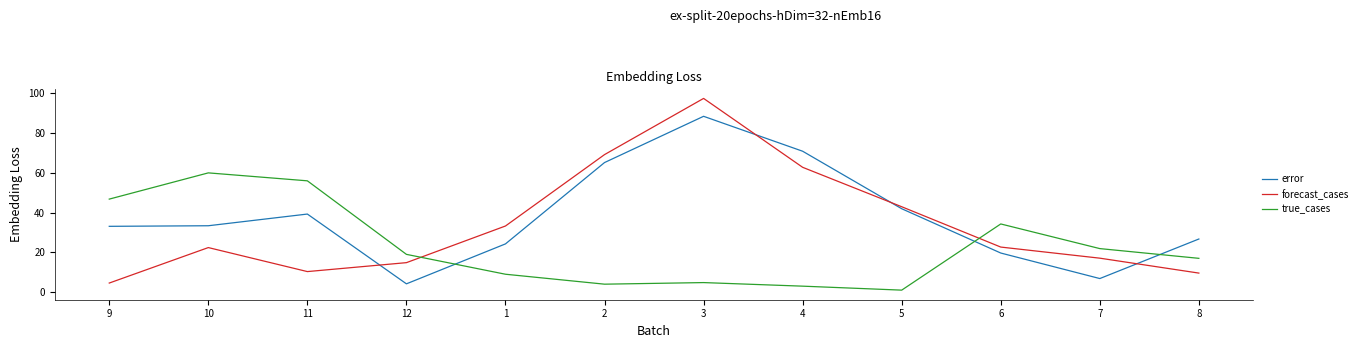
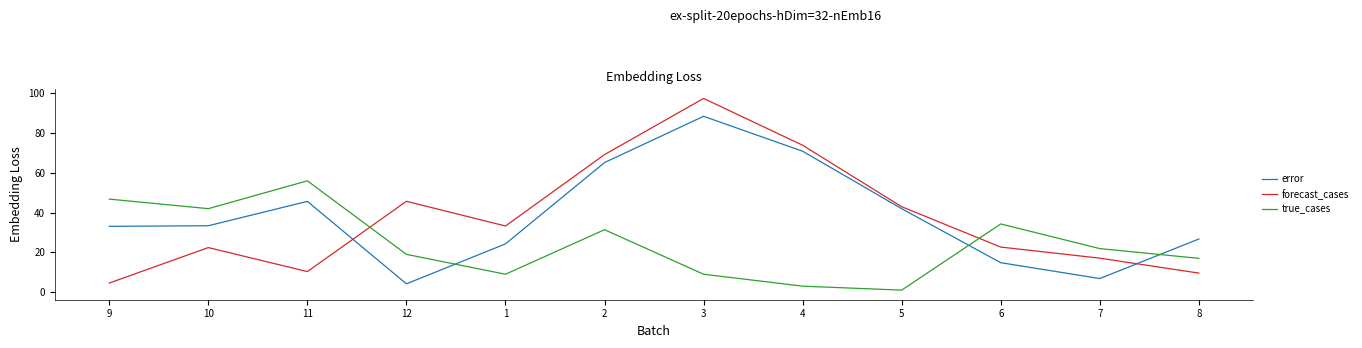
true_cases, 10: 60 -> 42
error, 11: 39 -> 46
forecast_cases, 12: 15 -> 46
true_cases, 2: 4 -> 31
true_cases, 3: 5 -> 9
forecast_cases, 4: 63 -> 74
error, 6: 20 -> 15
